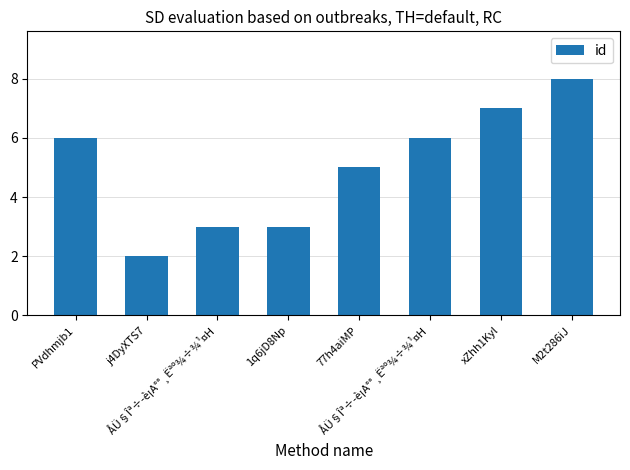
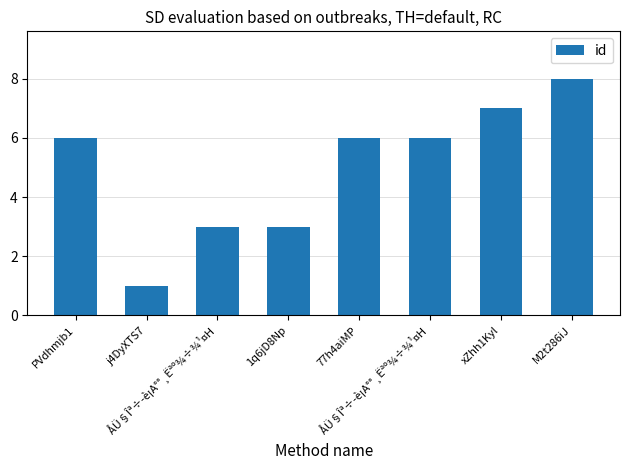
j4DyXTS7: 2 -> 1
77h4aiMP: 5 -> 6
